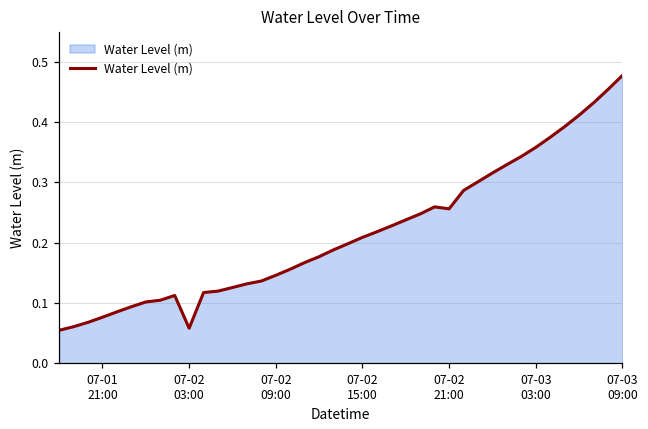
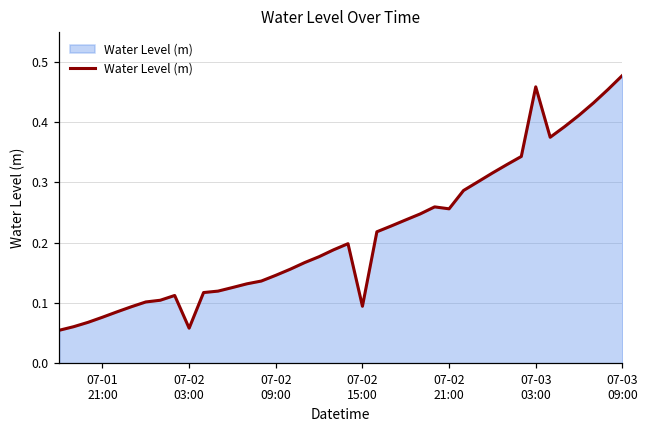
07-02 15:00: 0.21 -> 0.09
07-03 03:00: 0.36 -> 0.46
